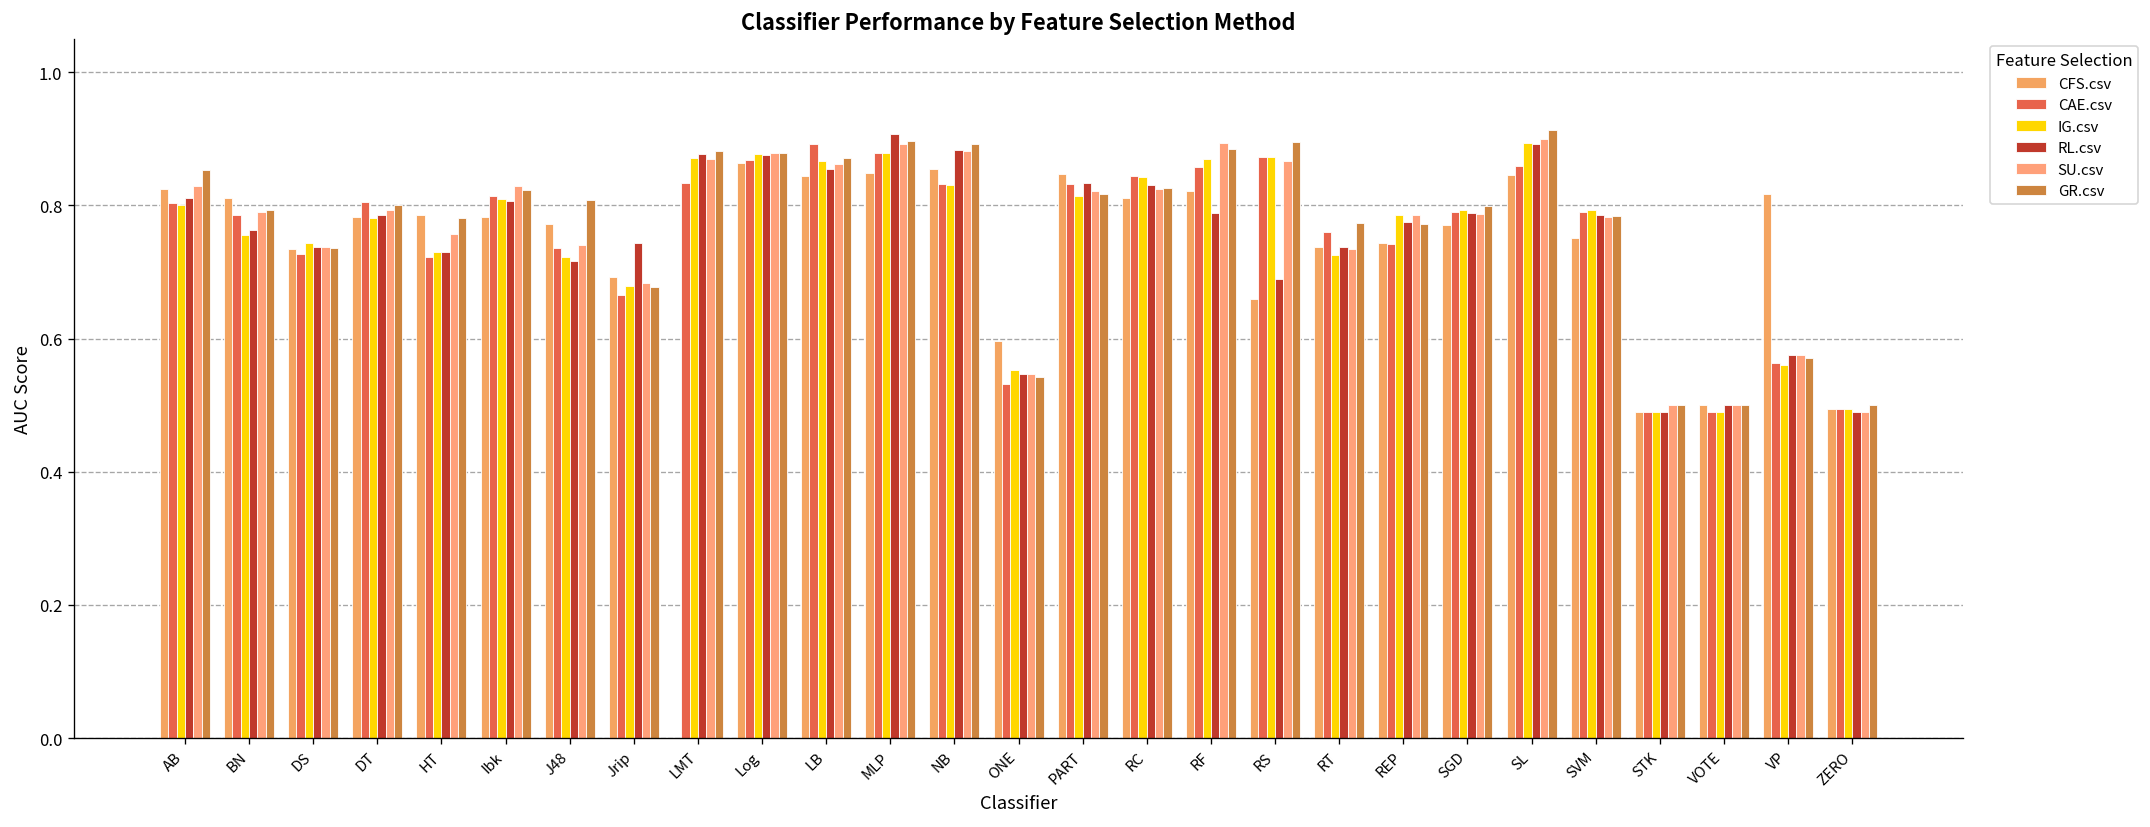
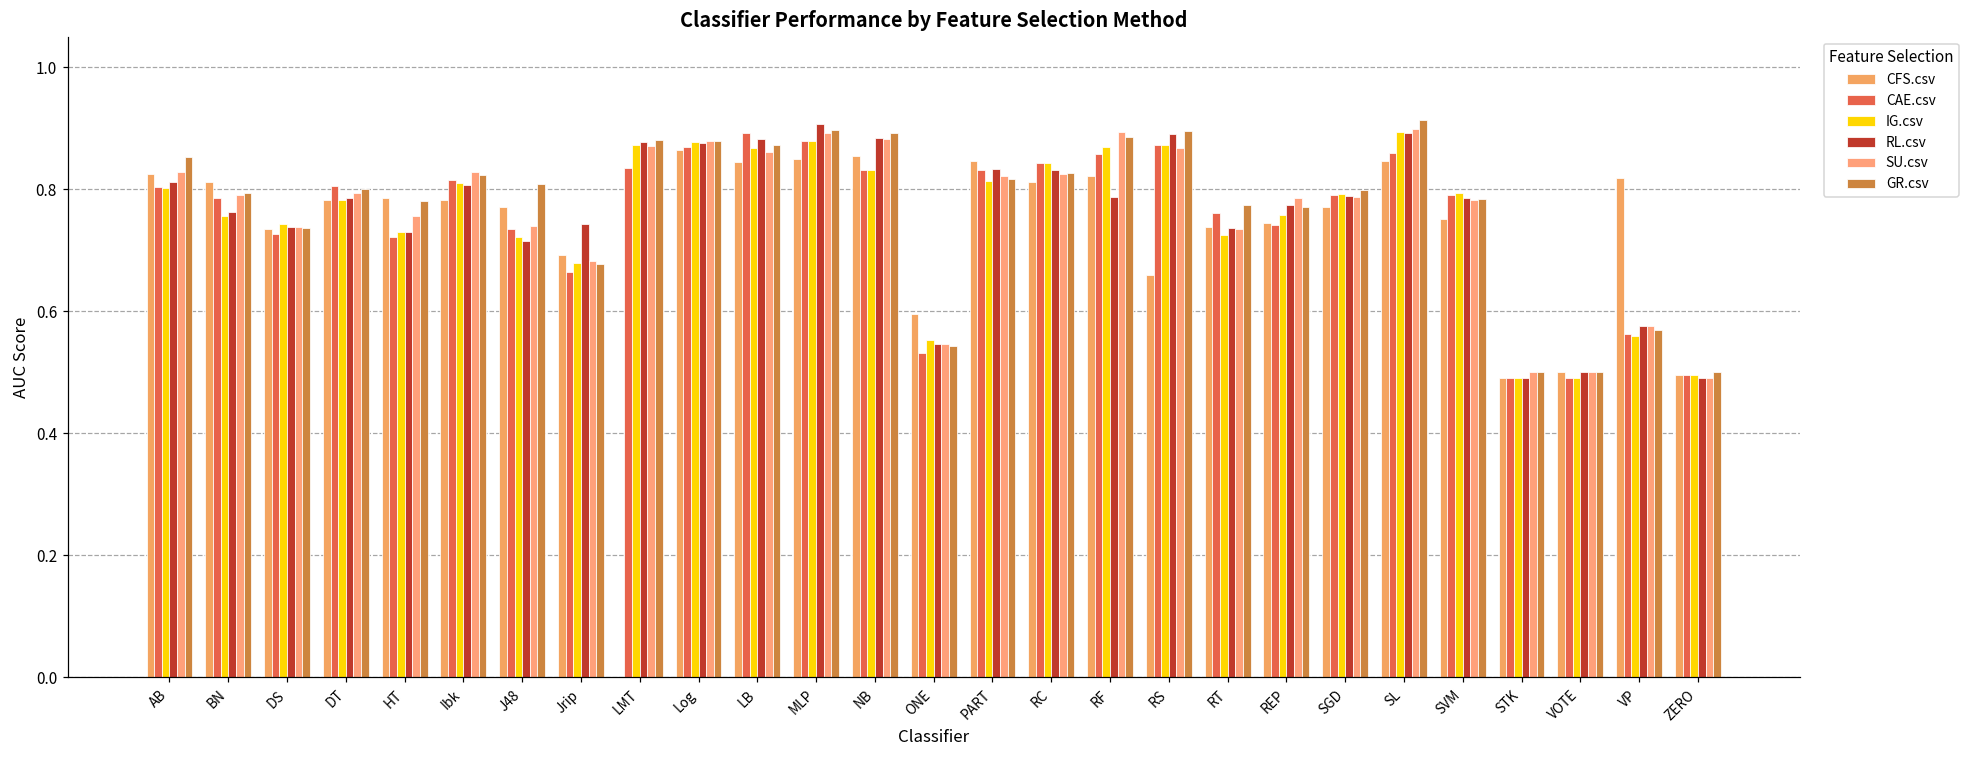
RL.csv, LB: 0.85 -> 0.88
RL.csv, RS: 0.69 -> 0.89
IG.csv, REP: 0.79 -> 0.76
